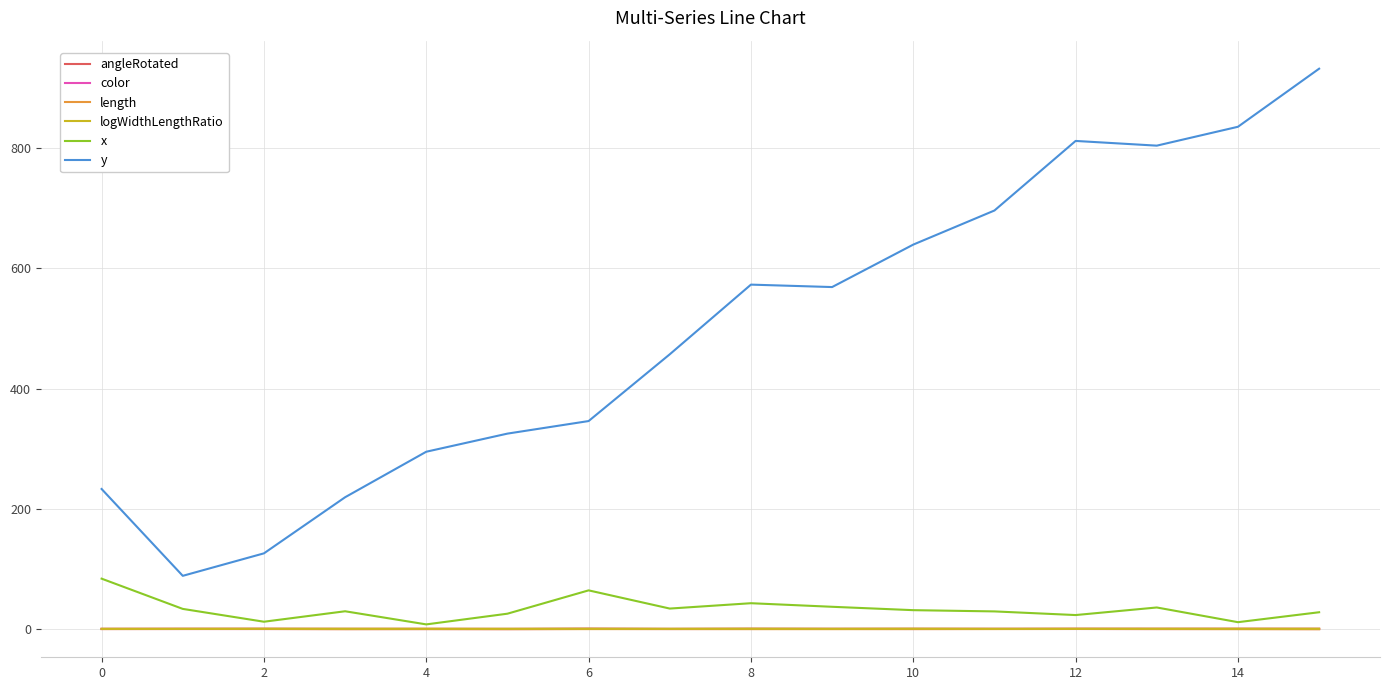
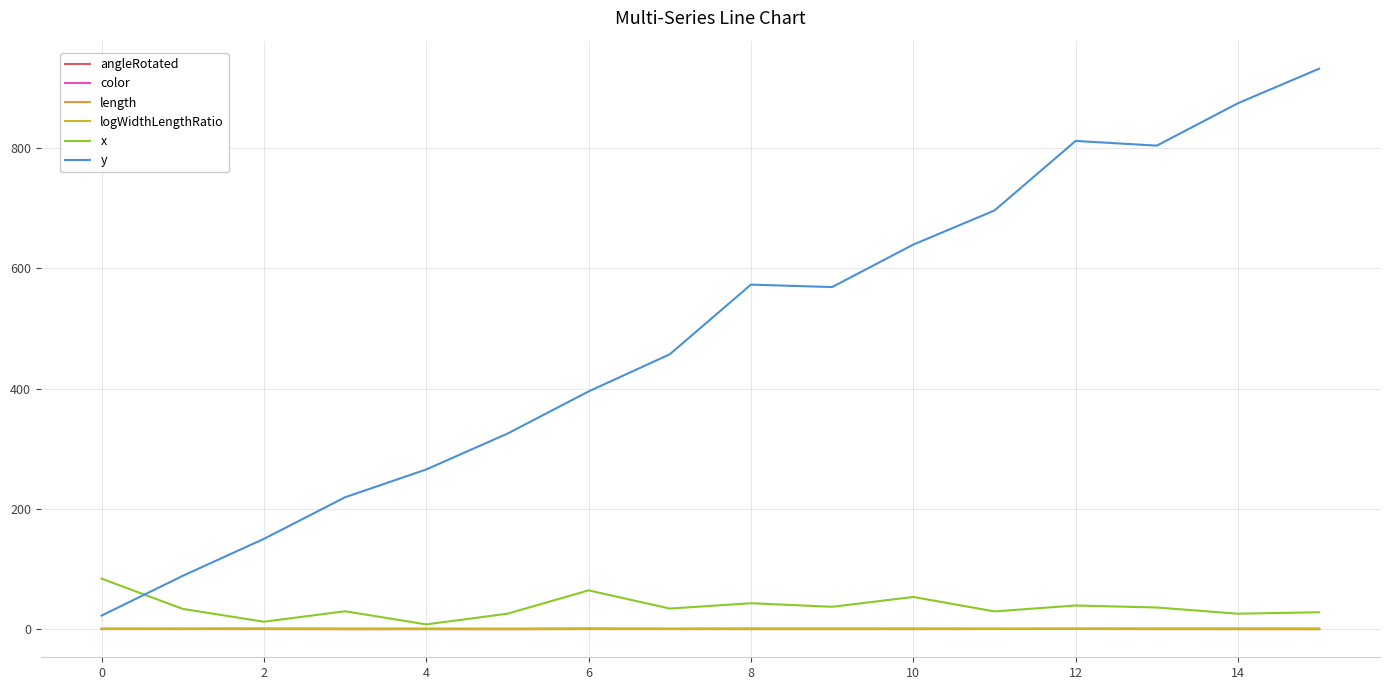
y, 0: 230 -> 20
y, 2: 130 -> 150
y, 4: 300 -> 270
y, 6: 350 -> 400
x, 10: 30 -> 50
x, 12: 20 -> 40
x, 14: 10 -> 30
y, 14: 830 -> 870
